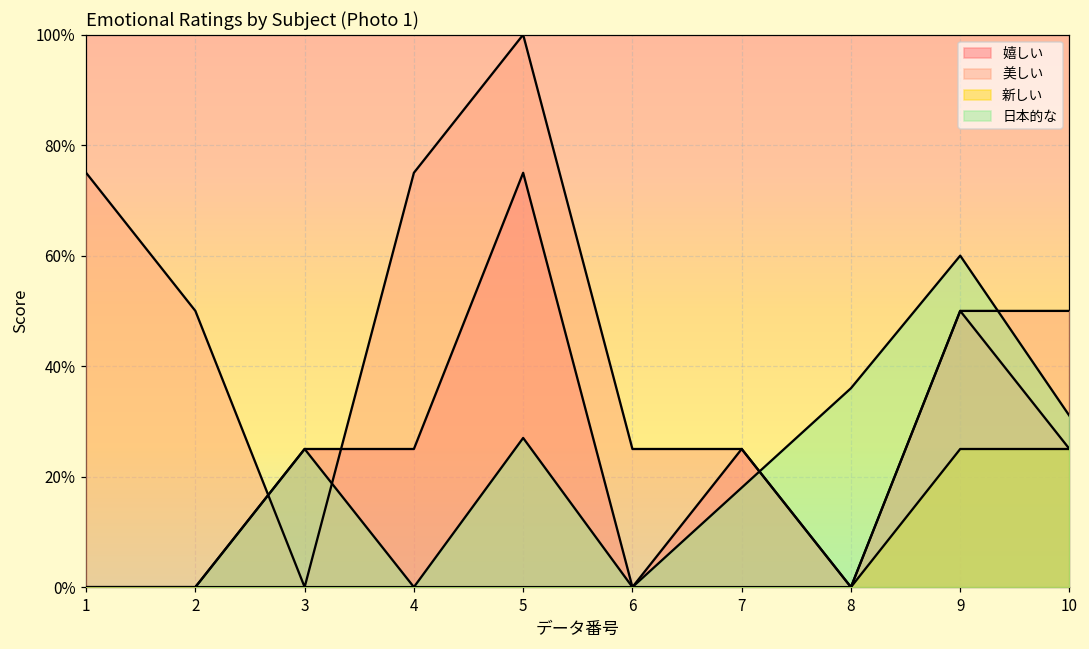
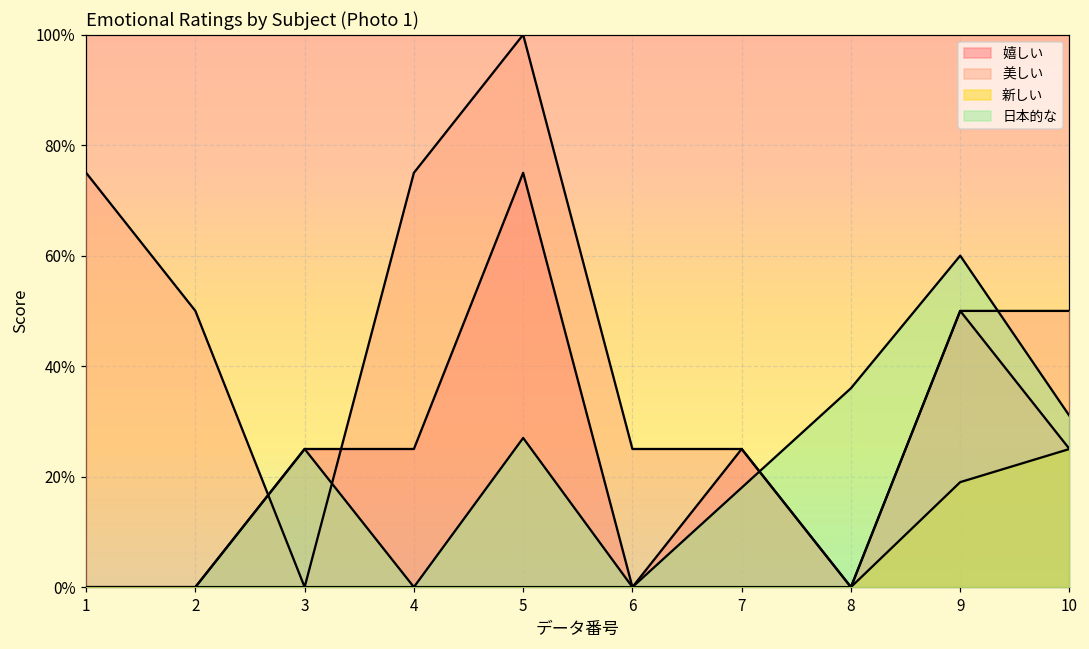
新しい, 9: 25% -> 19%
